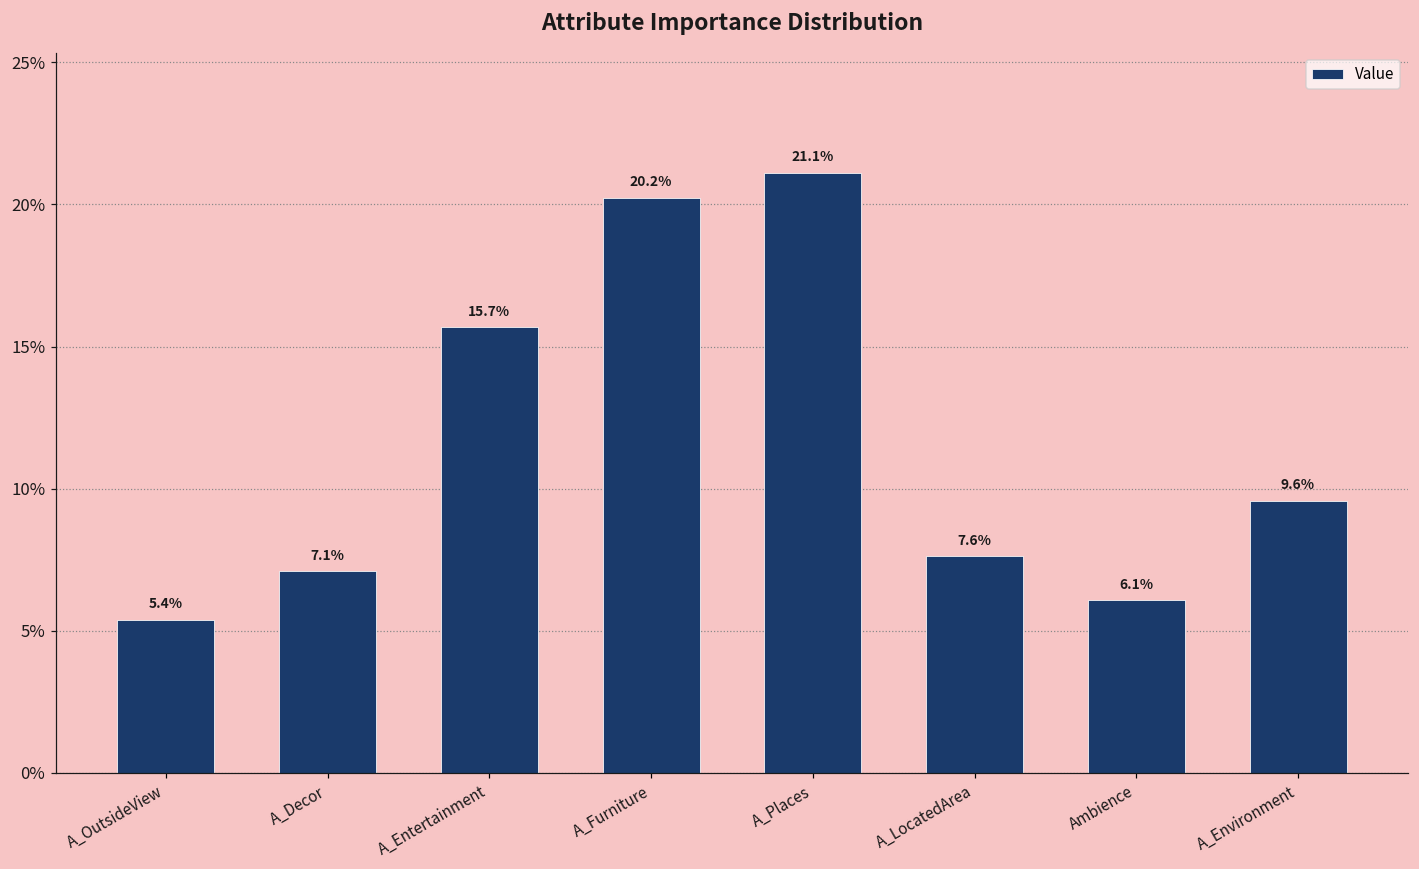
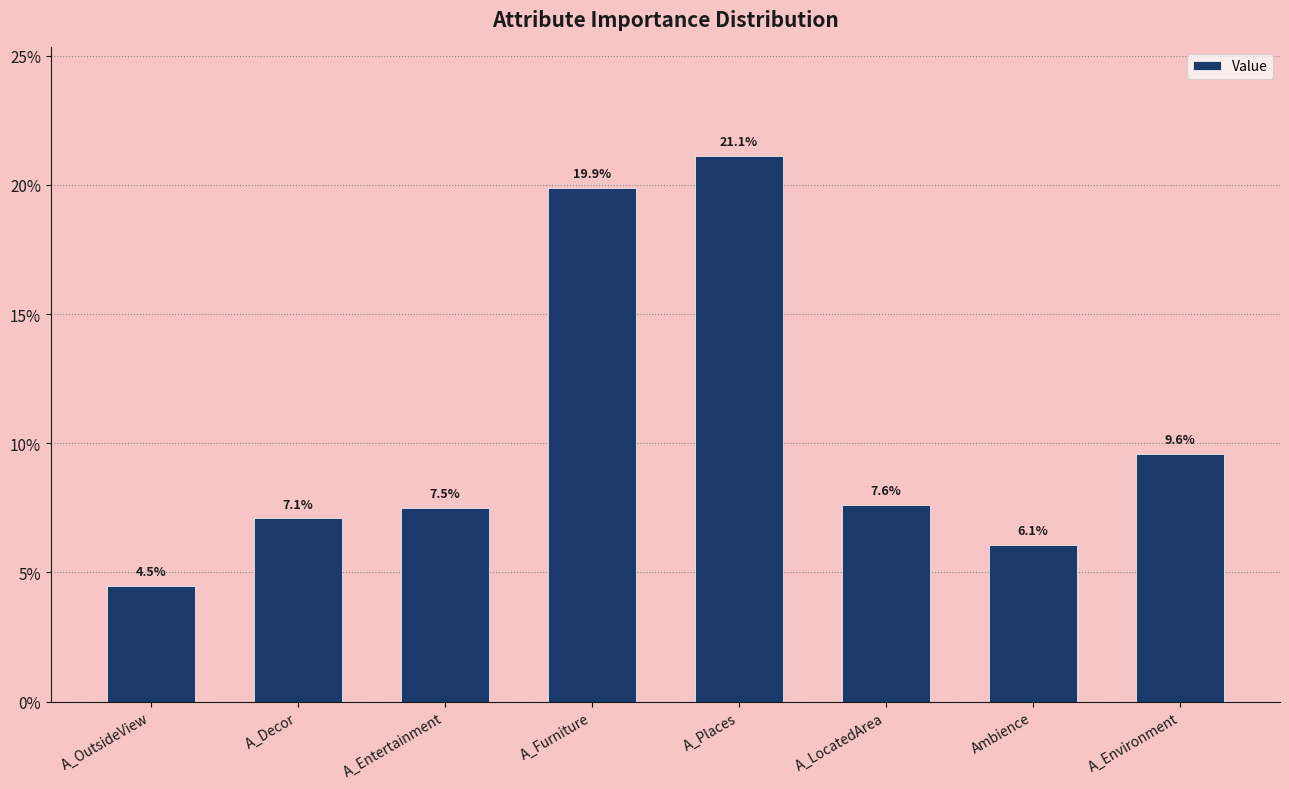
A_OutsideView: 5.4% -> 4.5%
A_Entertainment: 15.7% -> 7.5%
A_Furniture: 20.2% -> 19.9%
